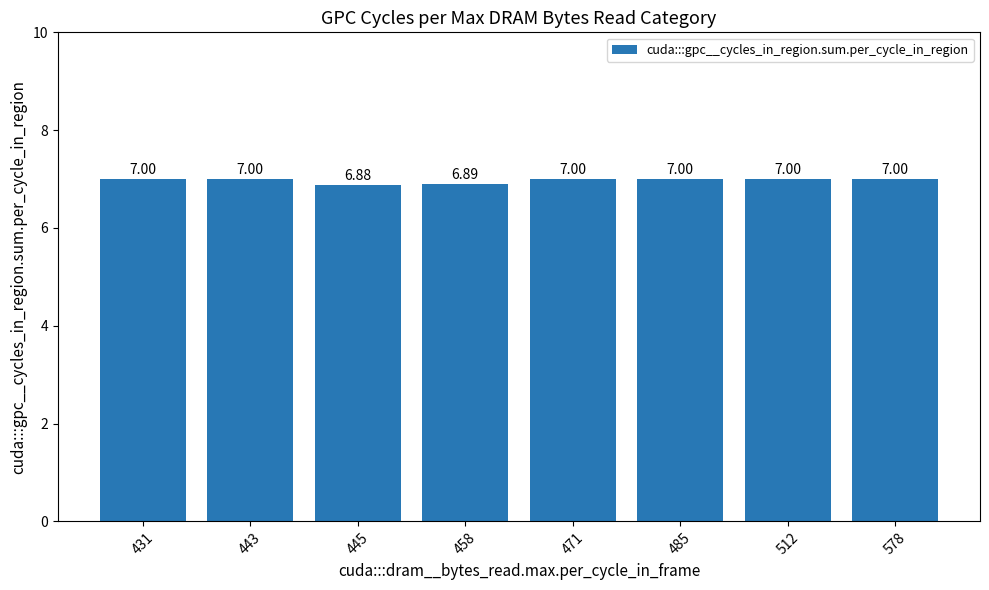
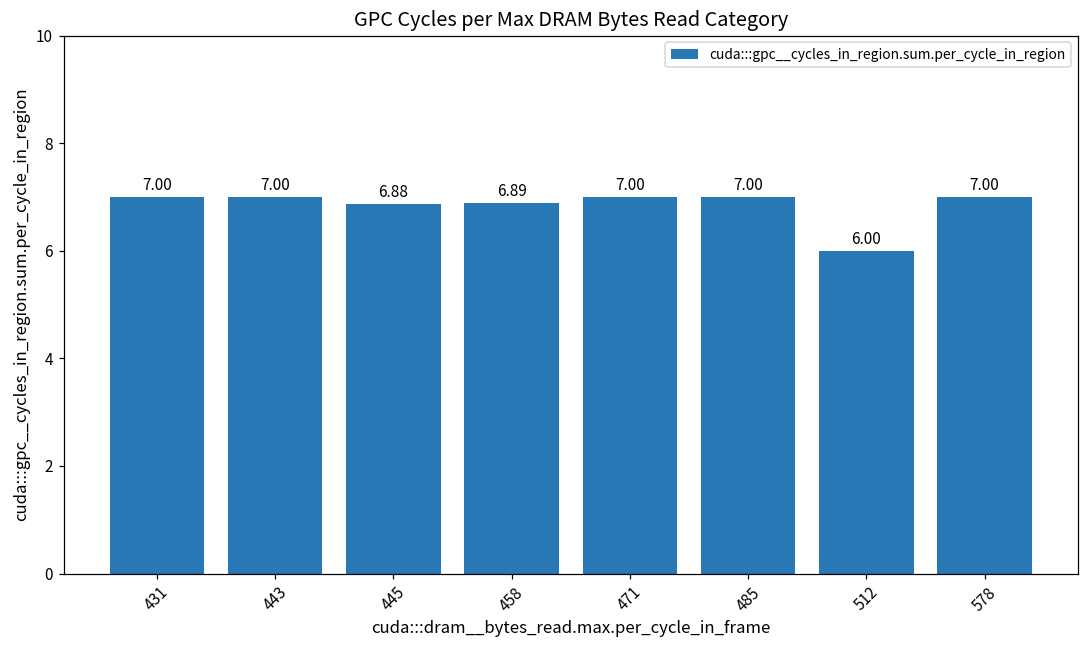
512: 7.00 -> 6.00
